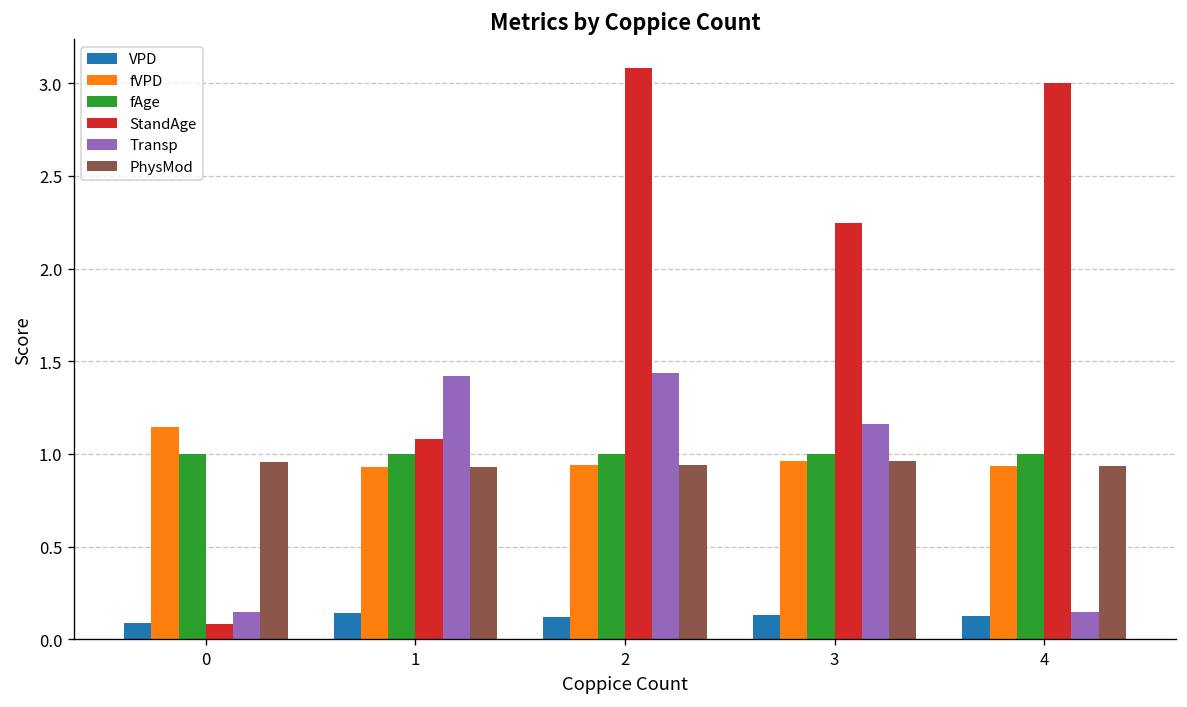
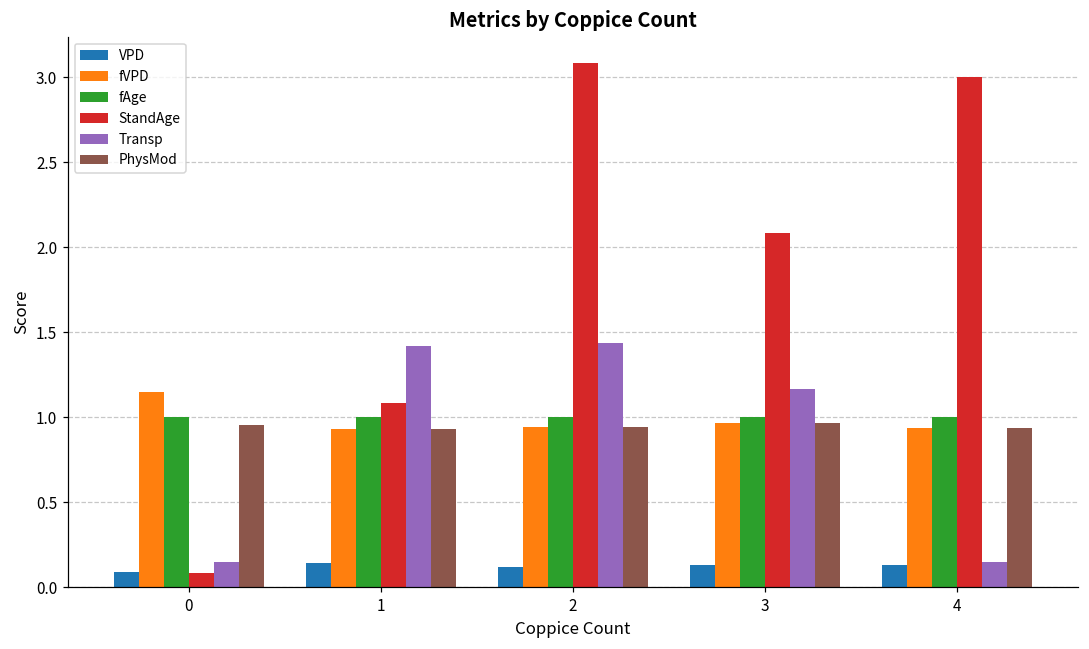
StandAge, 3: 2.25 -> 2.08
